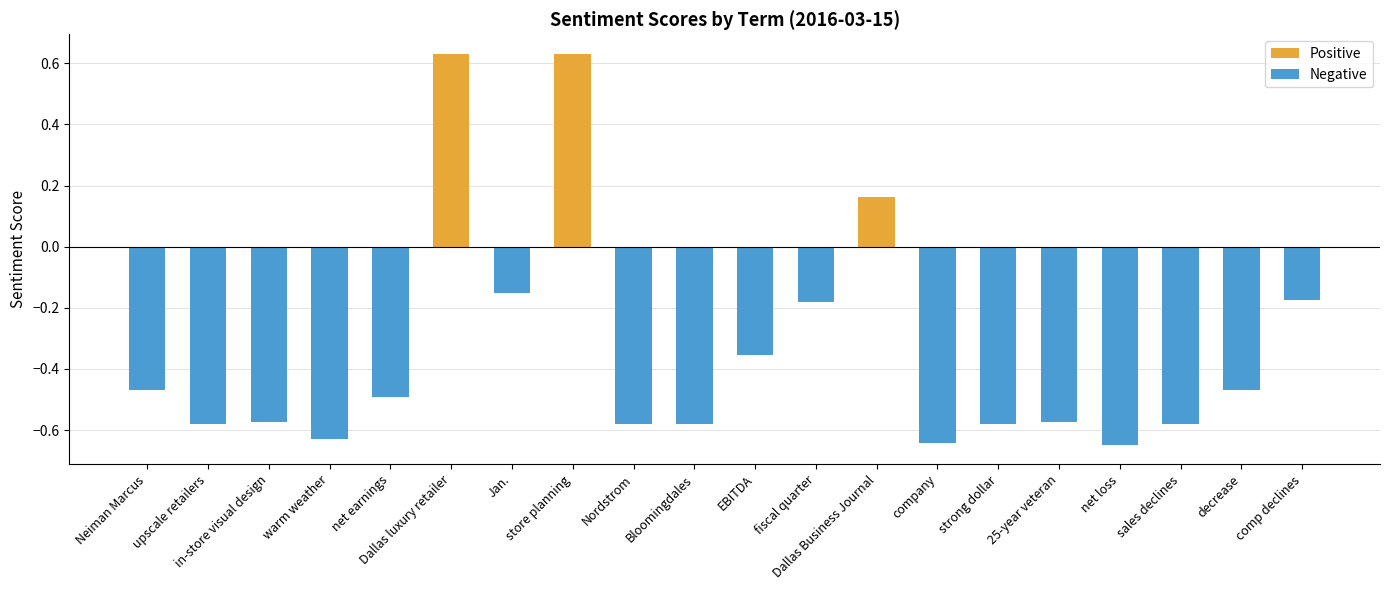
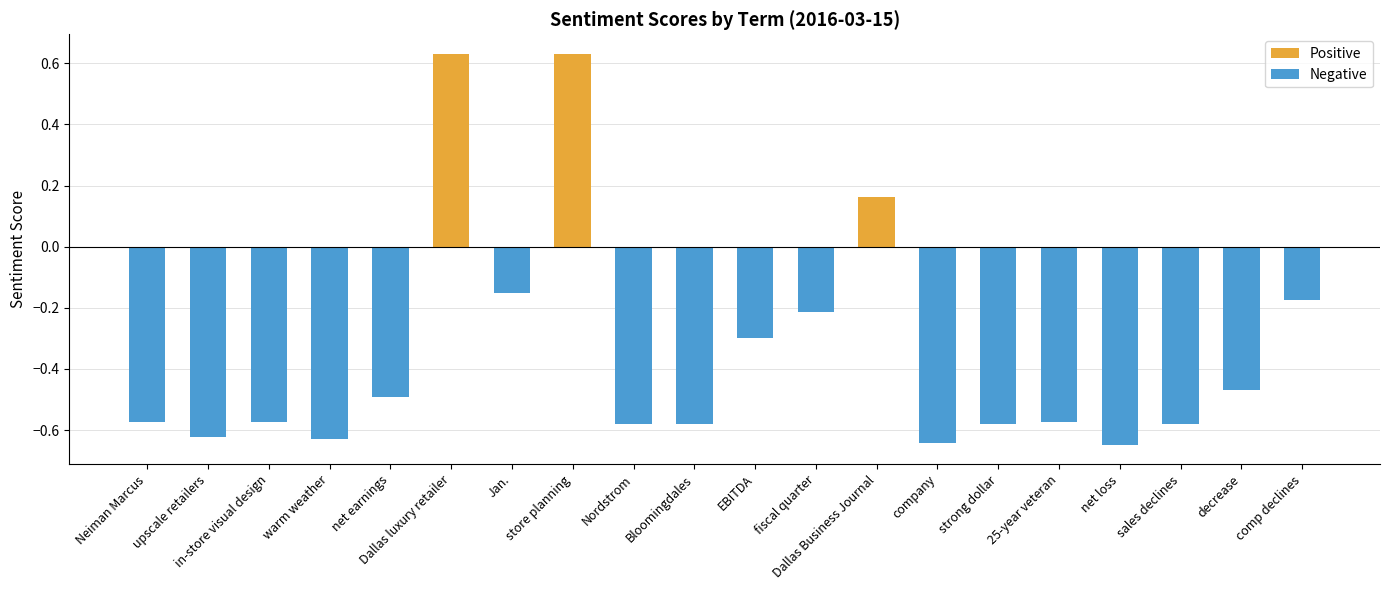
Negative, Neiman Marcus: -0.47 -> -0.57
Negative, upscale retailers: -0.58 -> -0.62
Negative, EBITDA: -0.35 -> -0.30
Negative, fiscal quarter: -0.18 -> -0.21
